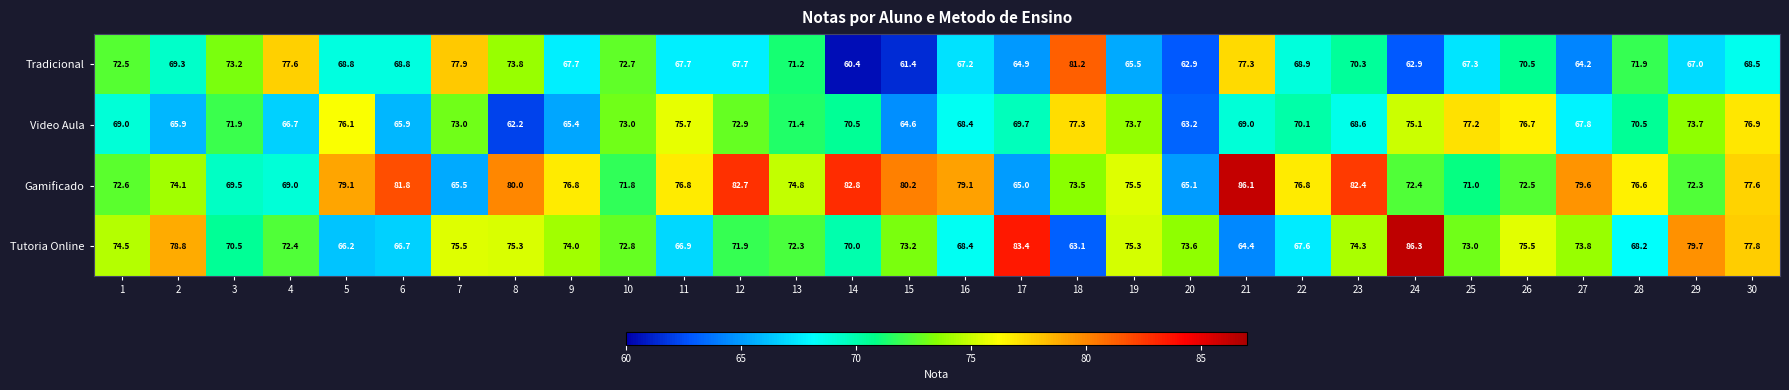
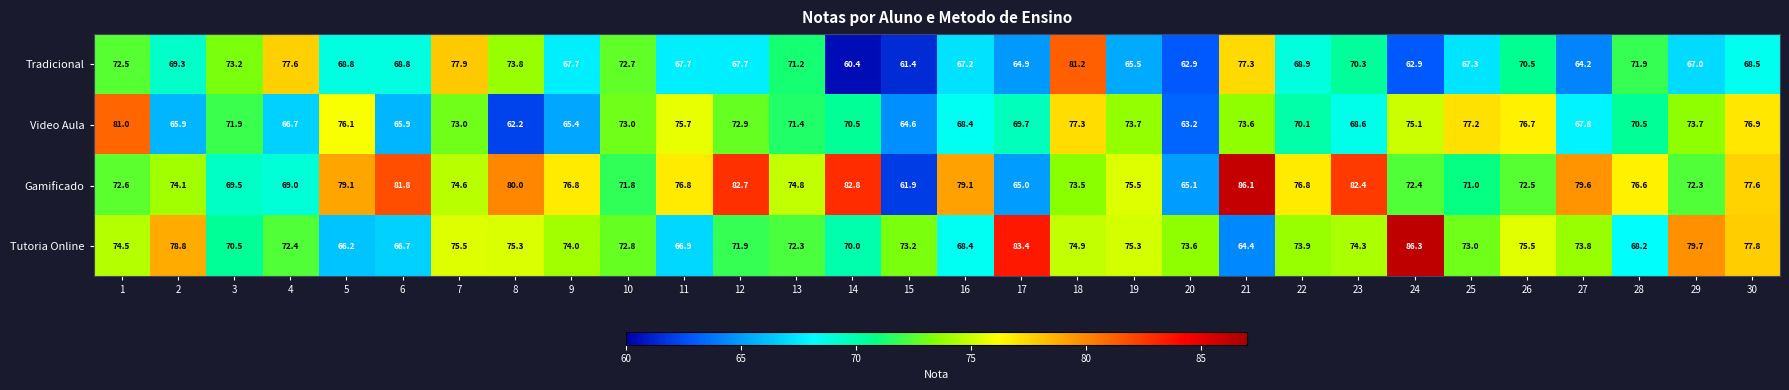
Video Aula, 1: 69.0 -> 81.0
Video Aula, 21: 69.0 -> 73.6
Gamificado, 7: 65.5 -> 74.6
Gamificado, 15: 80.2 -> 61.9
Tutoria Online, 18: 63.1 -> 74.9
Tutoria Online, 22: 67.6 -> 73.9
